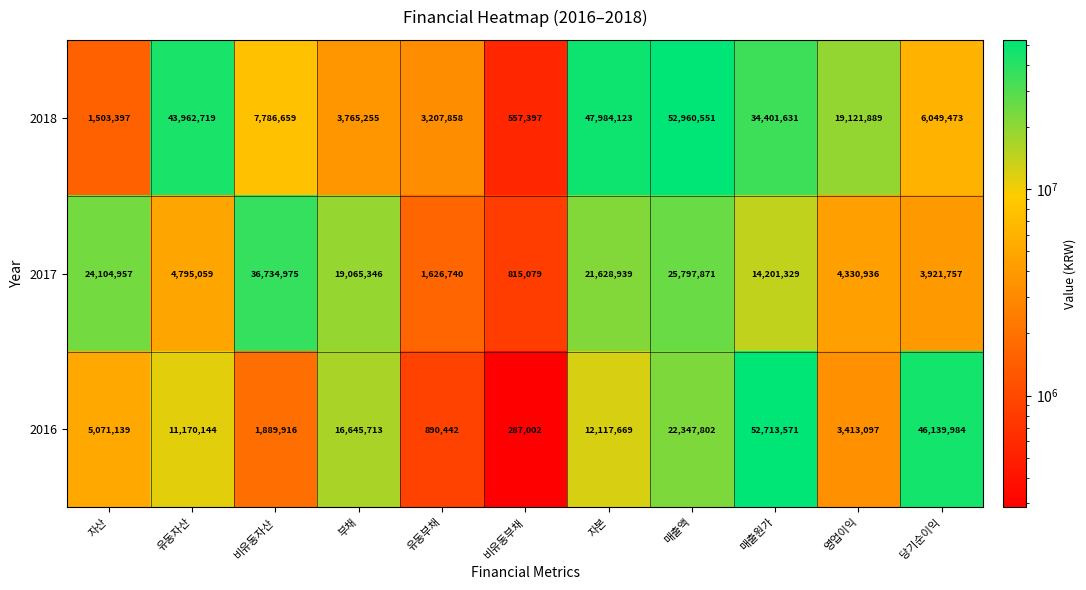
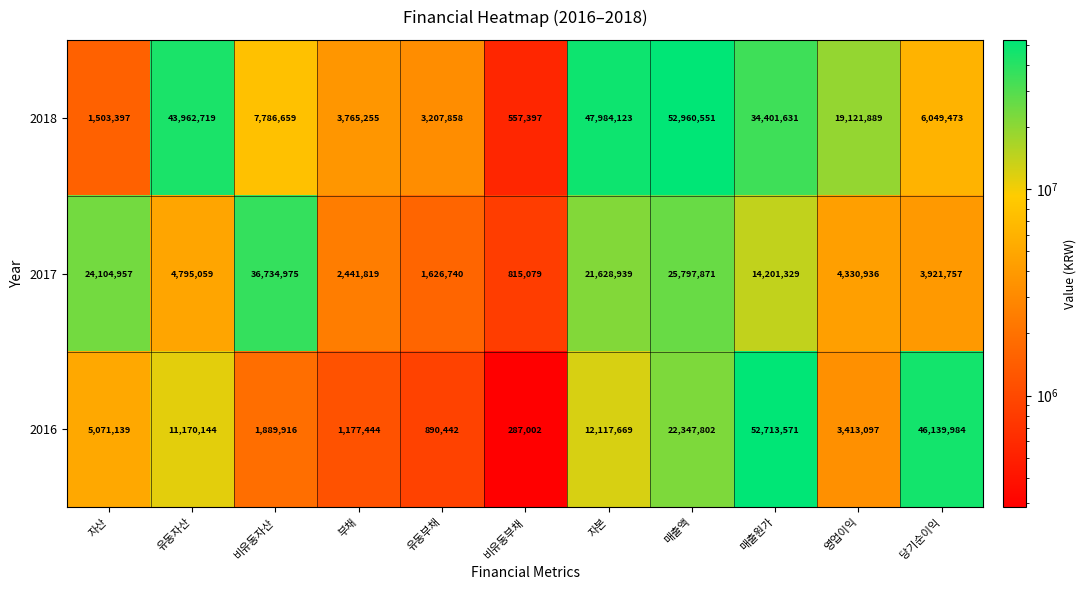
2017, 부채: 19,065,346 -> 2,441,819
2016, 부채: 16,645,713 -> 1,177,444
